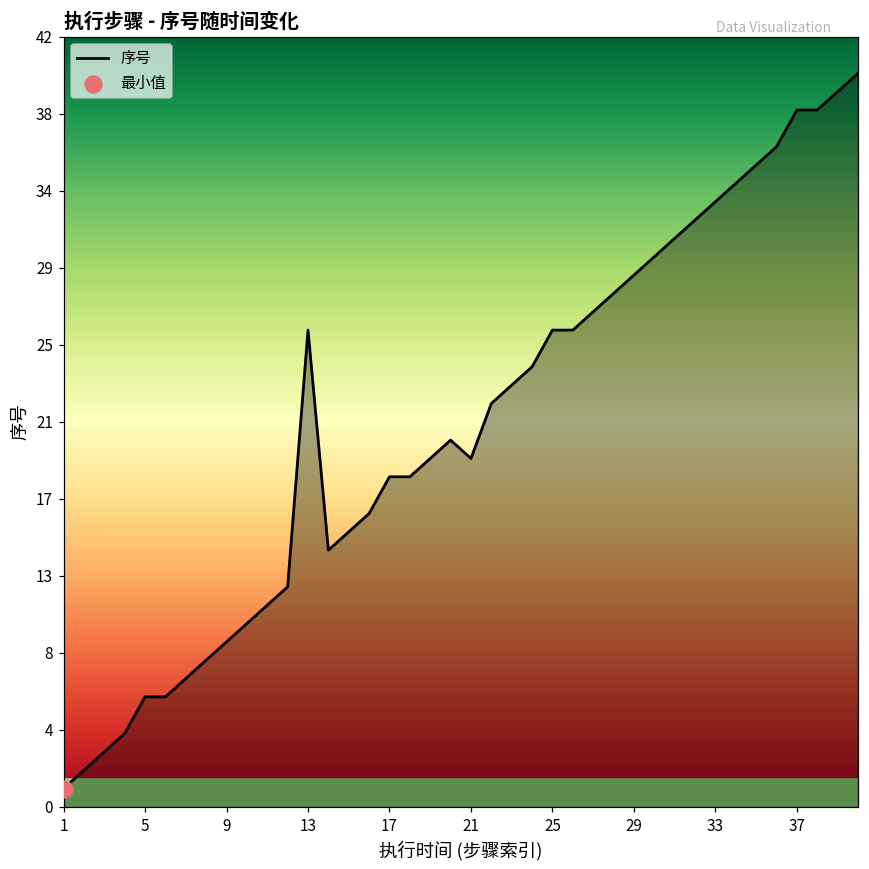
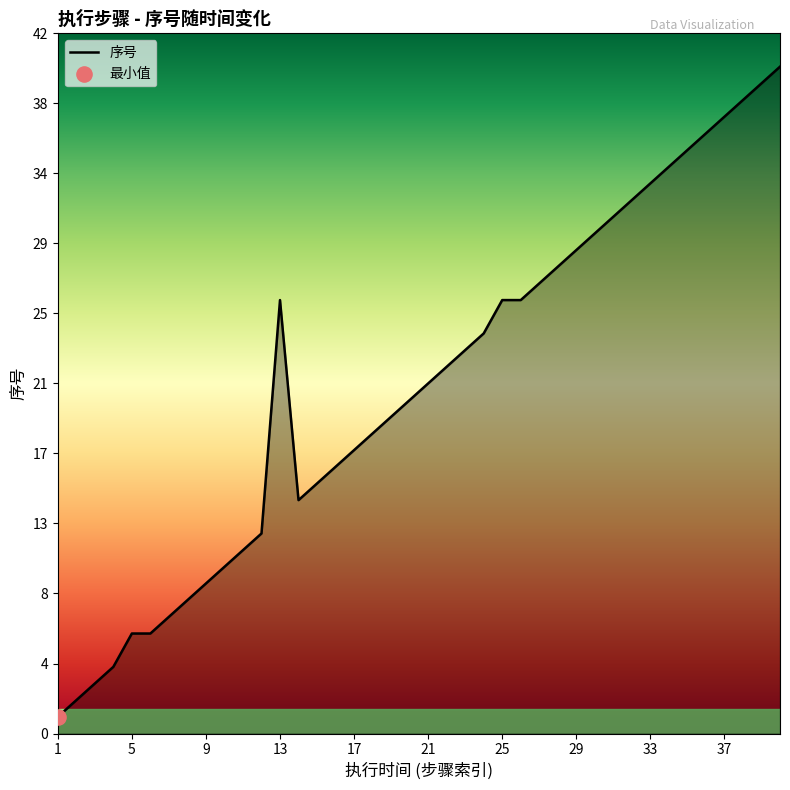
序号, 17: 18 -> 17
序号, 21: 19 -> 21
序号, 37: 38 -> 37
